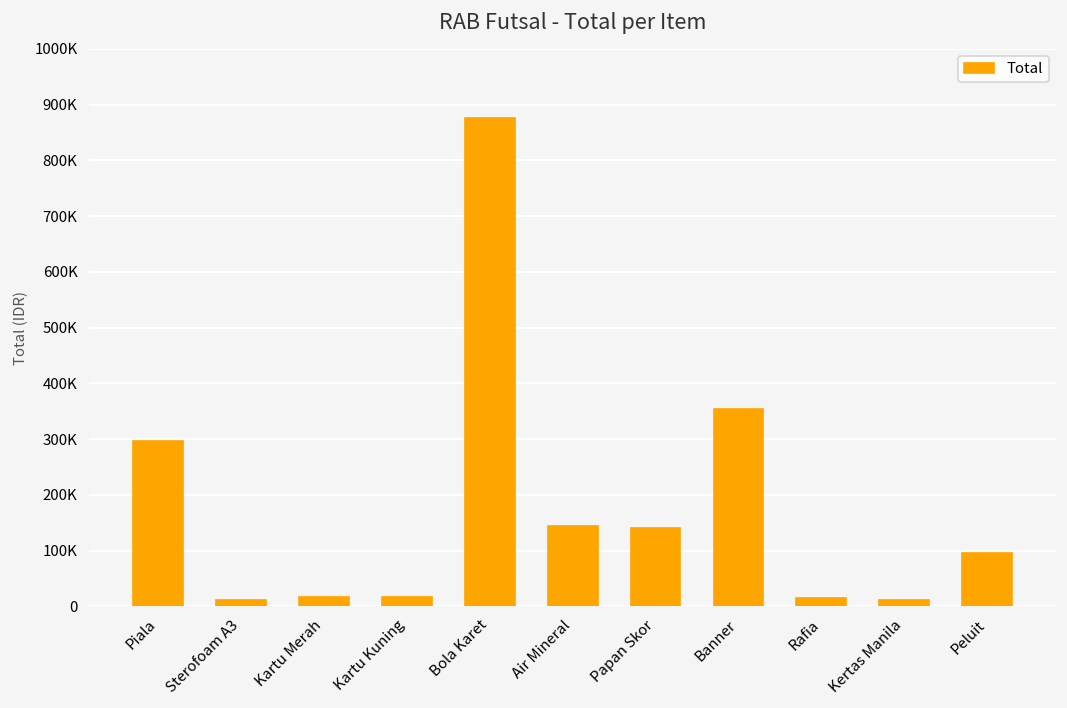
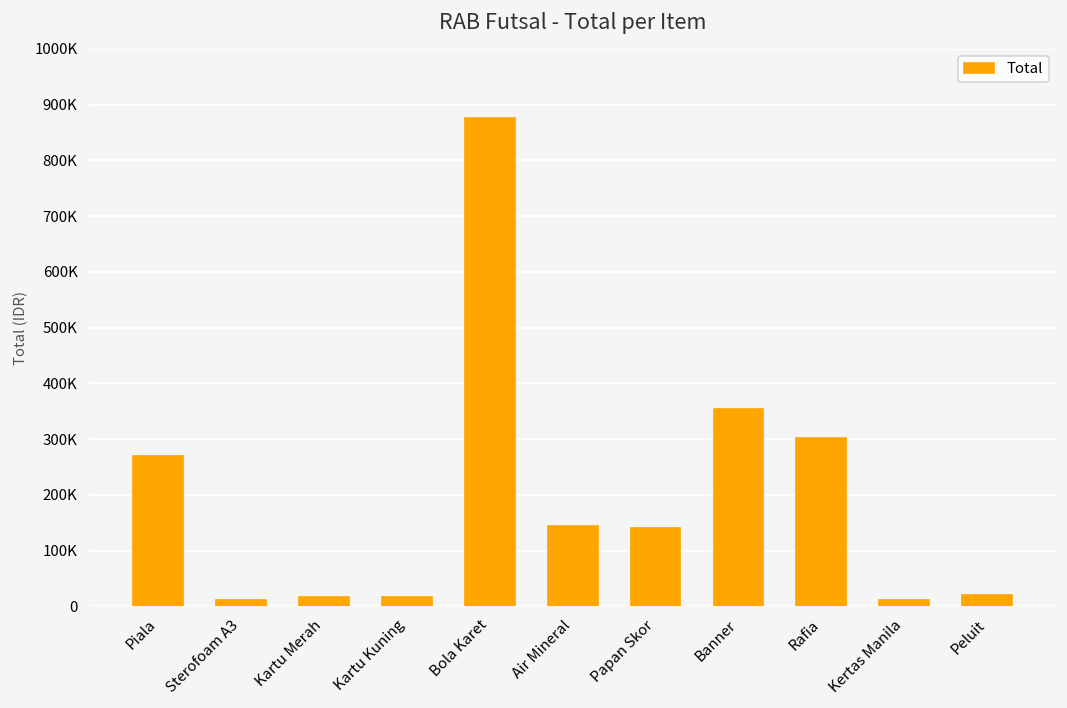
Piala: 300000 -> 270000
Rafia: 20000 -> 300000
Peluit: 100000 -> 20000
